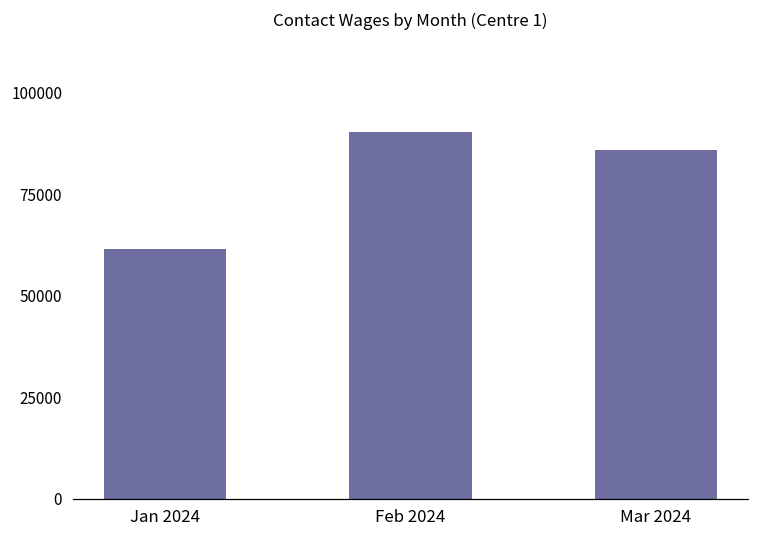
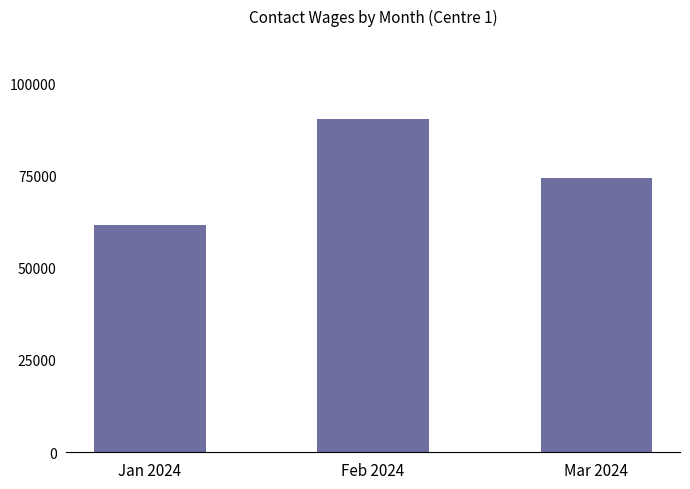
Mar 2024: 86000 -> 74000
